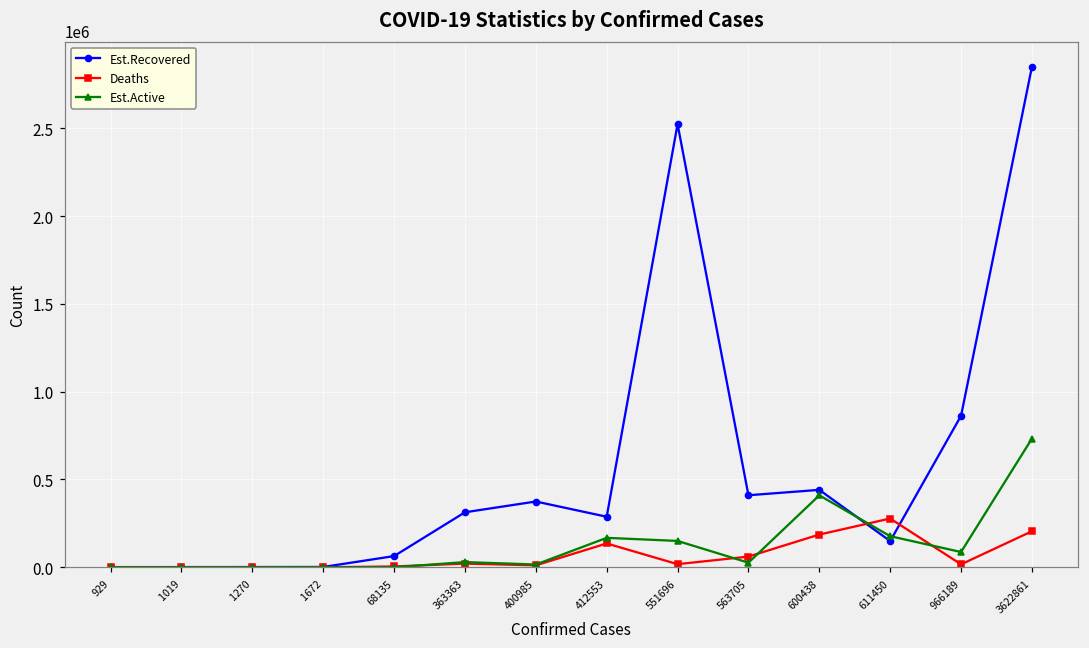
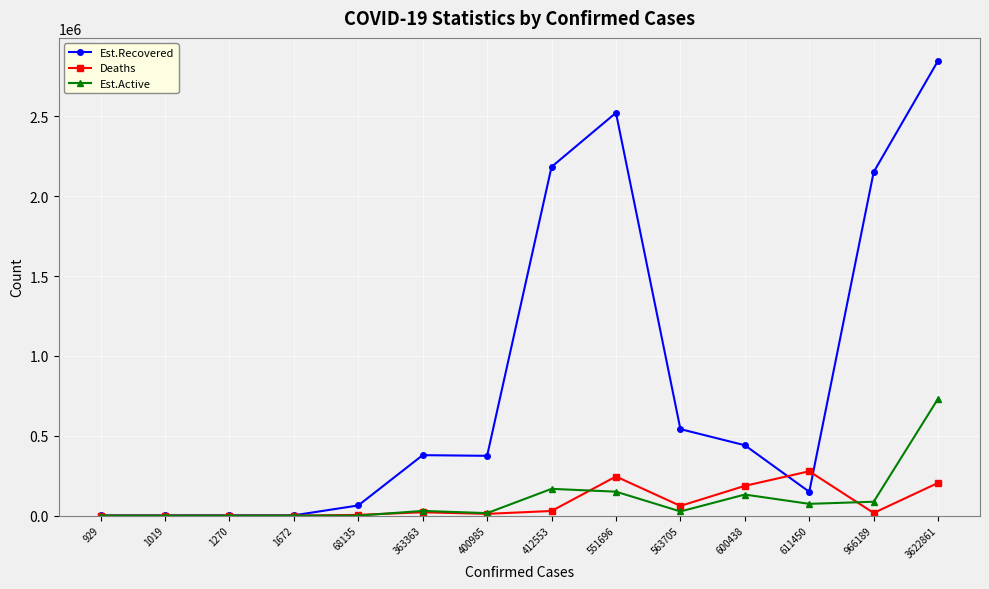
Est.Recovered, 363363: 310000 -> 380000
Est.Recovered, 412553: 290000 -> 2180000
Deaths, 412553: 140000 -> 30000
Deaths, 551696: 20000 -> 240000
Est.Recovered, 563705: 410000 -> 540000
Est.Active, 600438: 410000 -> 130000
Est.Active, 611450: 180000 -> 70000
Est.Recovered, 966189: 860000 -> 2150000
